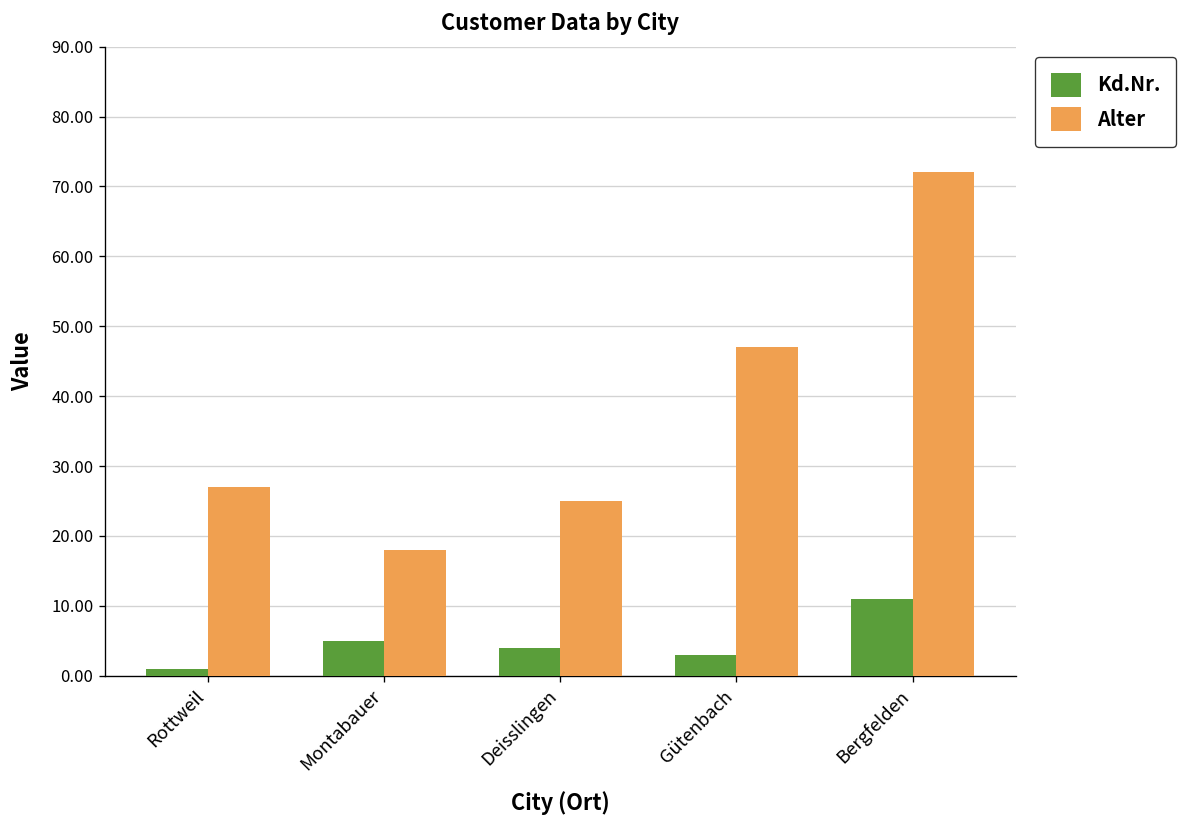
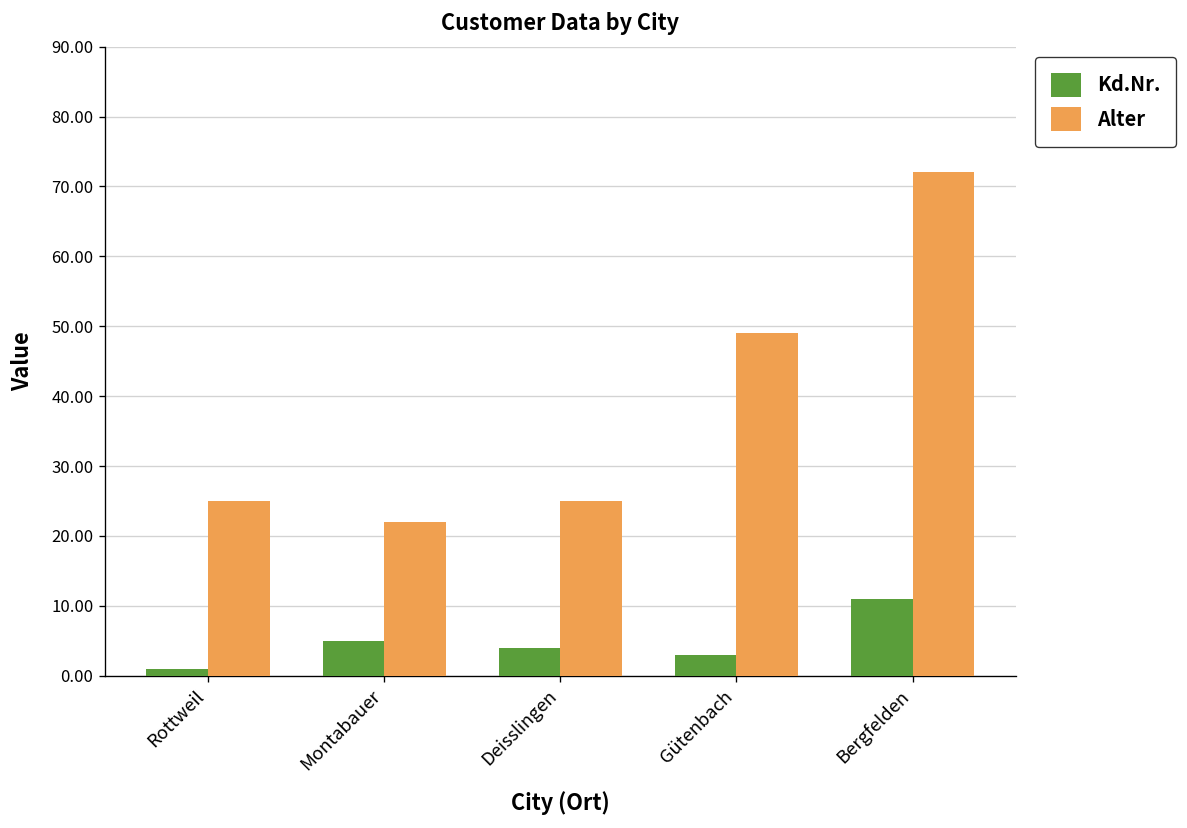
Alter, Rottweil: 27 -> 25
Alter, Montabauer: 18 -> 22
Alter, Gütenbach: 47 -> 49
